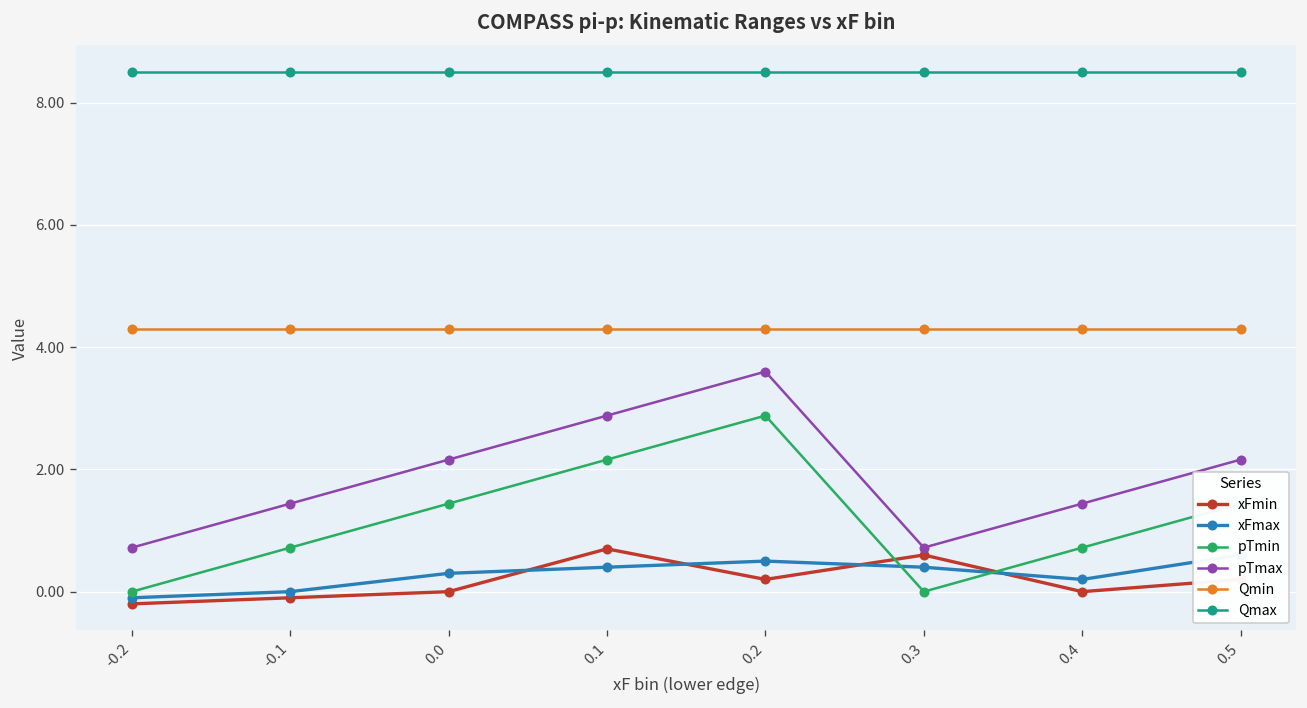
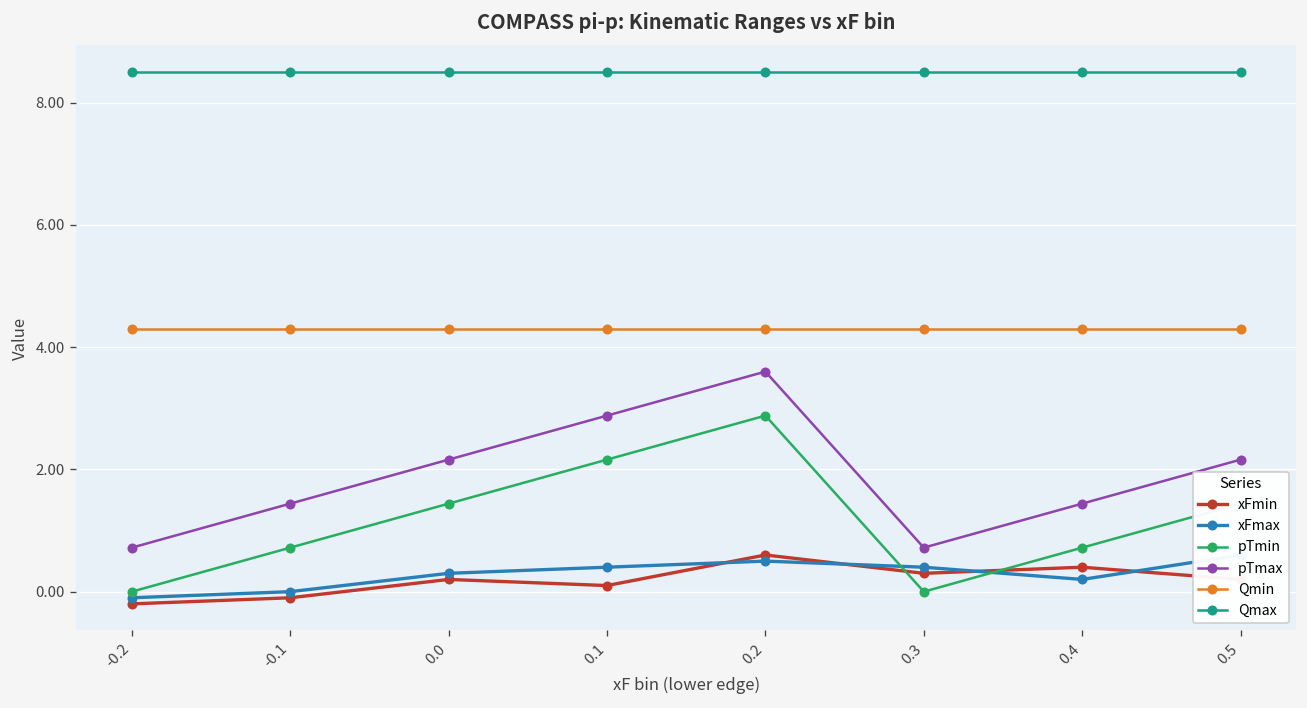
xFmin, 0.0: 0.0 -> 0.2
xFmin, 0.1: 0.7 -> 0.1
xFmin, 0.2: 0.2 -> 0.6
xFmin, 0.3: 0.6 -> 0.3
xFmin, 0.4: 0.0 -> 0.4
